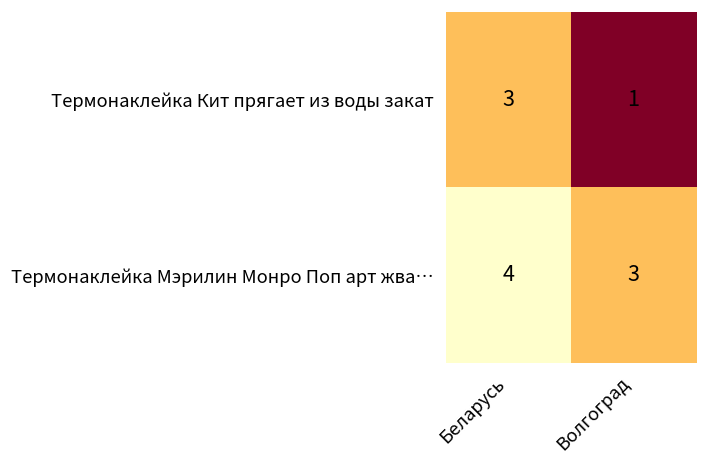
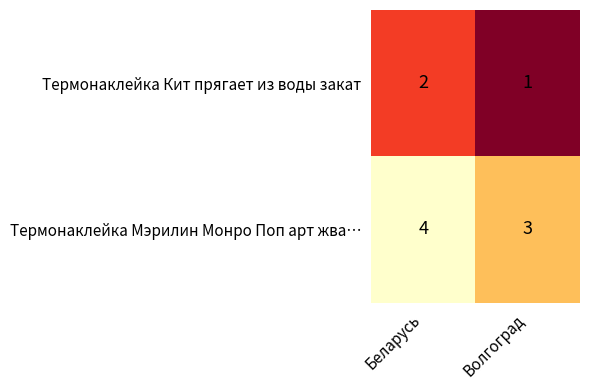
Термонаклейка Кит прягает из воды закат, Беларусь: 3 -> 2
